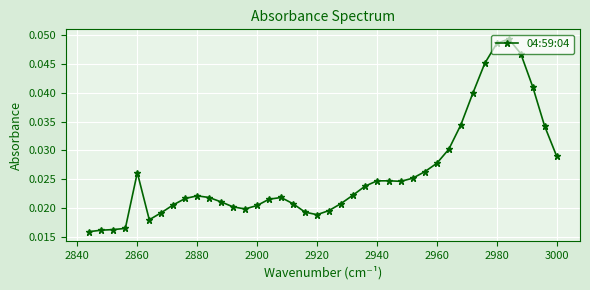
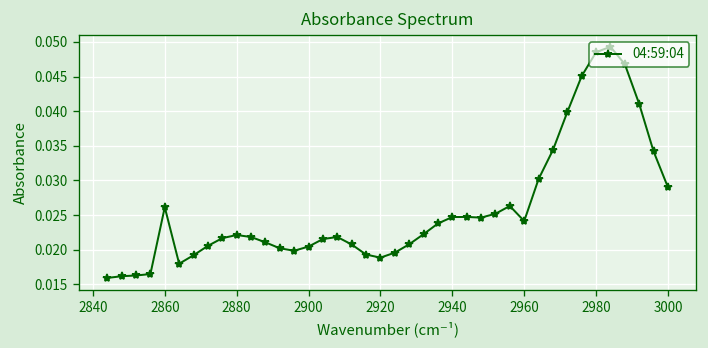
2960: 0.028 -> 0.024
